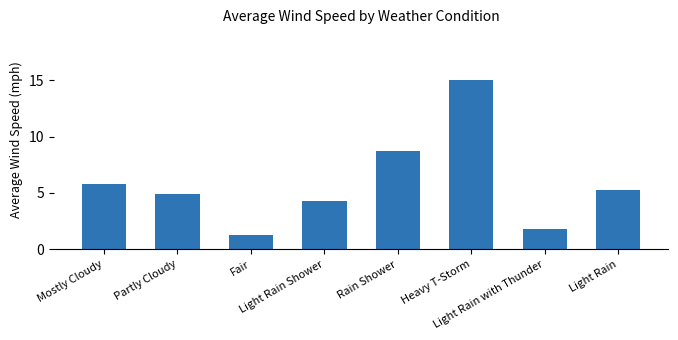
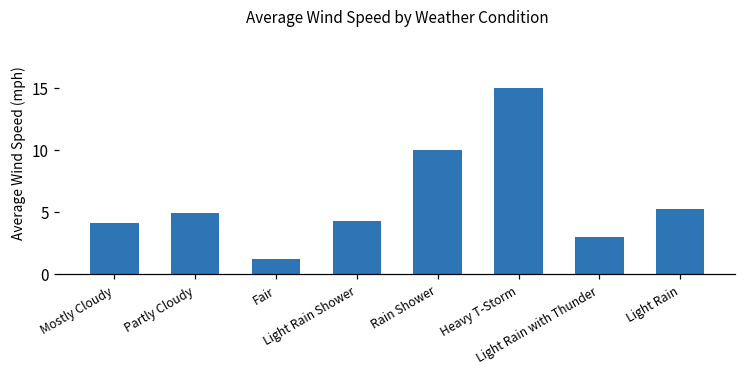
Mostly Cloudy: 5.8 -> 4.1
Rain Shower: 8.7 -> 10.0
Light Rain with Thunder: 1.8 -> 3.0
